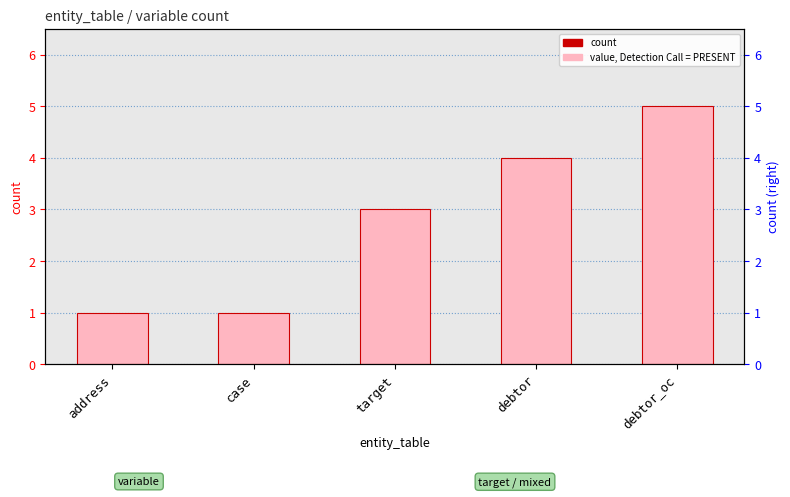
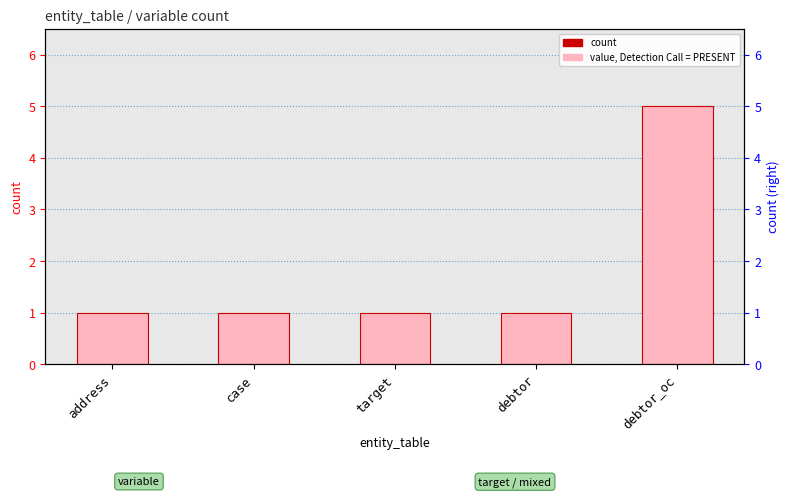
target: 3 -> 1
debtor: 4 -> 1
